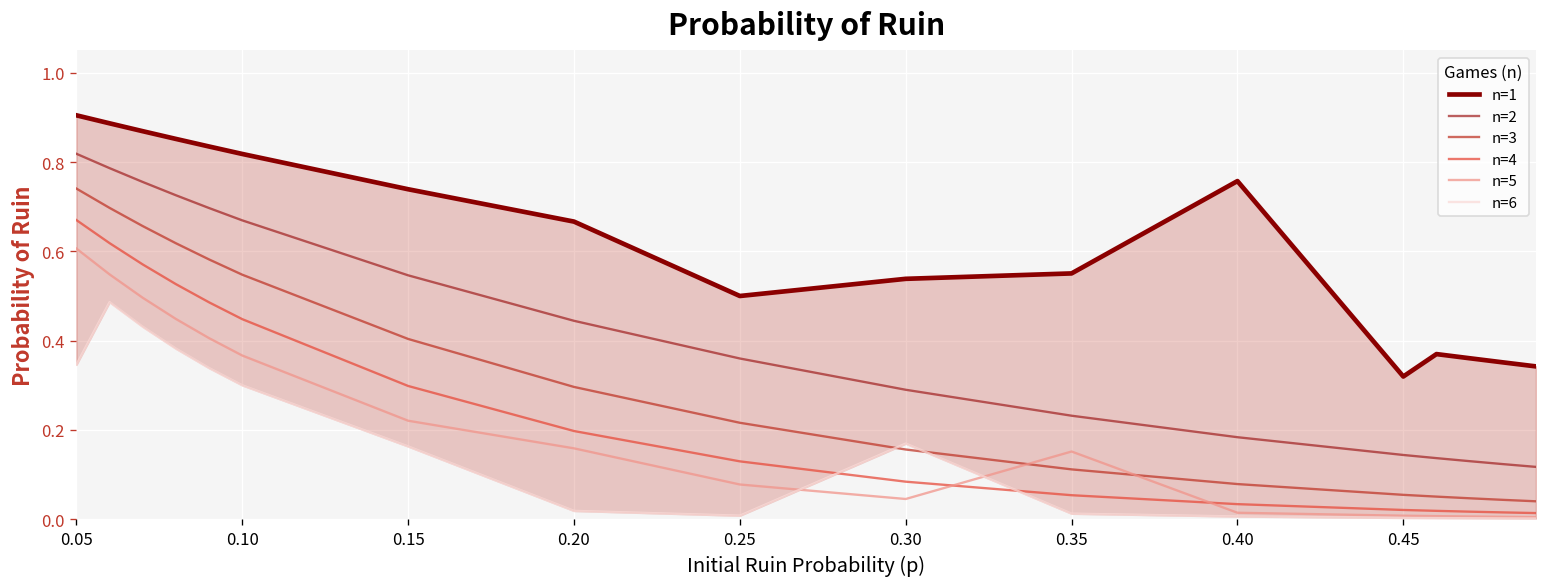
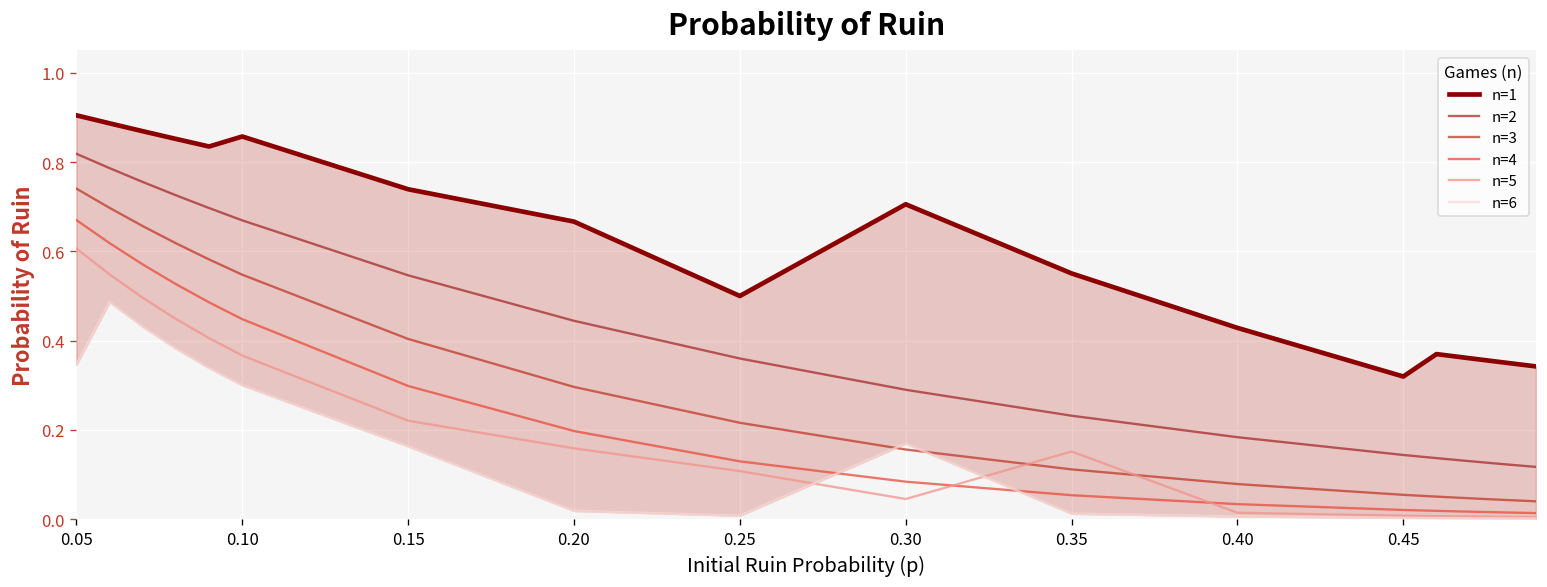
n=1, 0.10: 0.82 -> 0.86
n=5, 0.25: 0.08 -> 0.11
n=1, 0.30: 0.54 -> 0.71
n=1, 0.40: 0.76 -> 0.43
